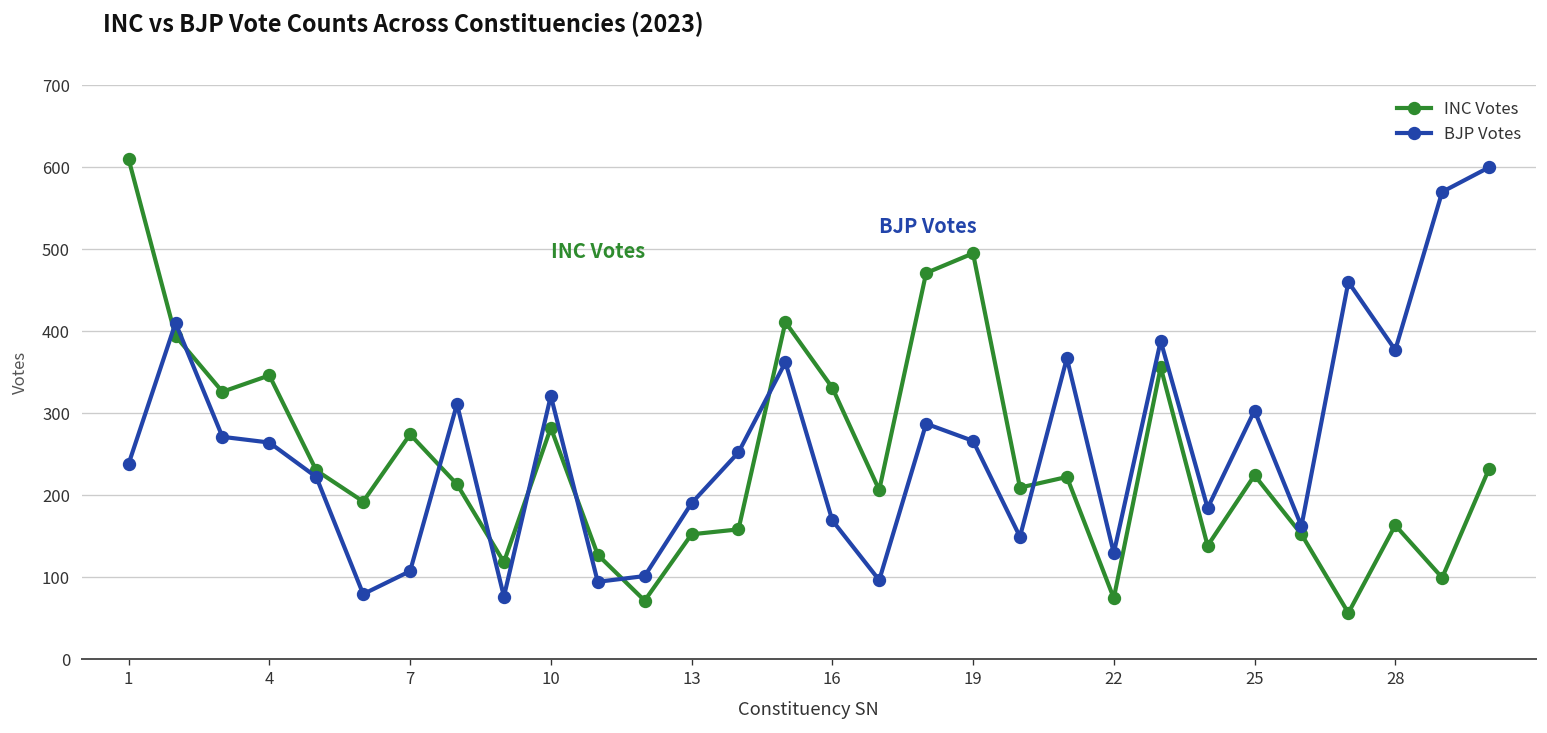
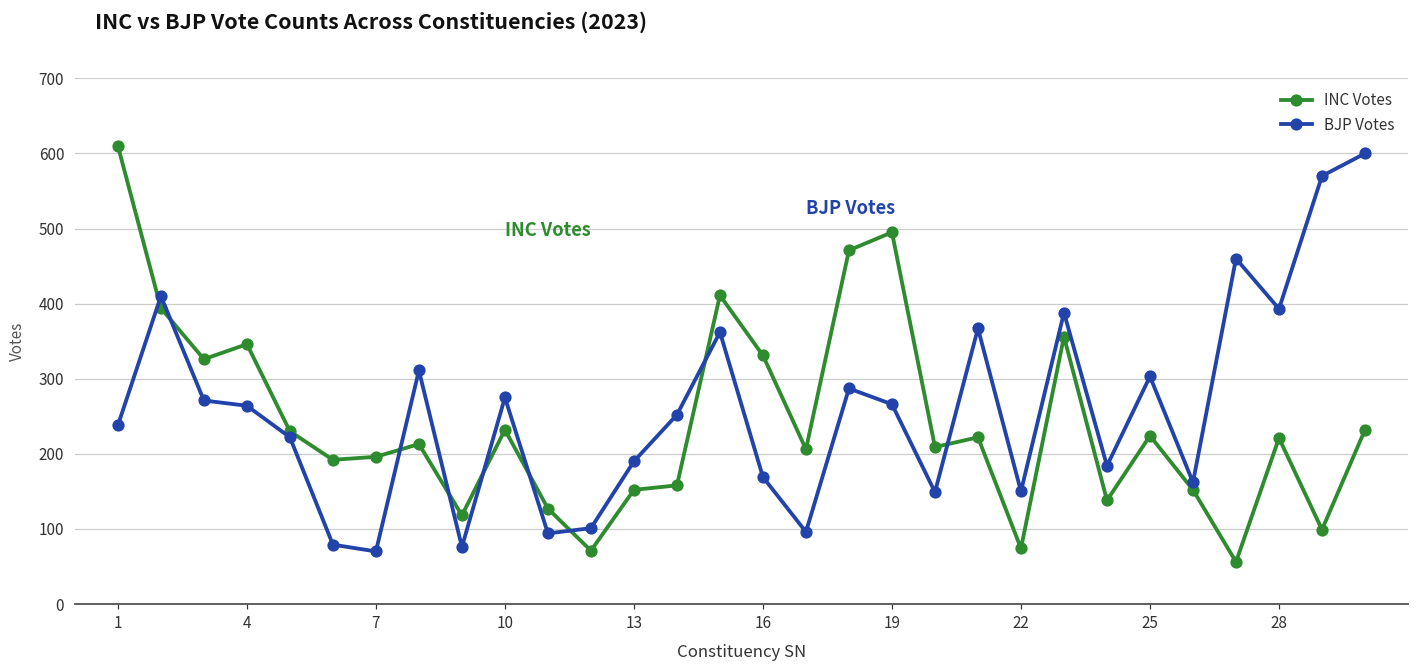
INC Votes, 7: 270 -> 200
BJP Votes, 7: 110 -> 70
INC Votes, 10: 280 -> 230
BJP Votes, 10: 320 -> 280
BJP Votes, 22: 130 -> 150
INC Votes, 28: 160 -> 220
BJP Votes, 28: 380 -> 390
